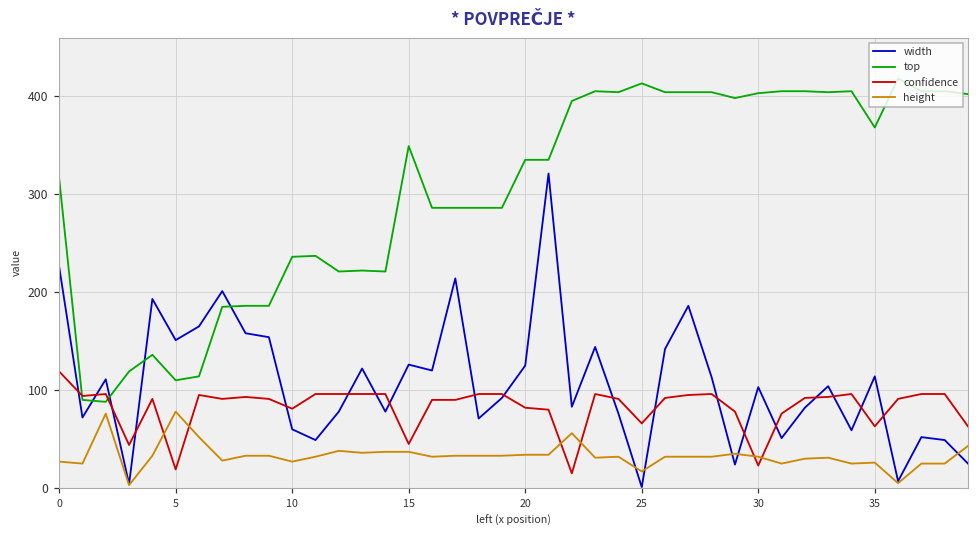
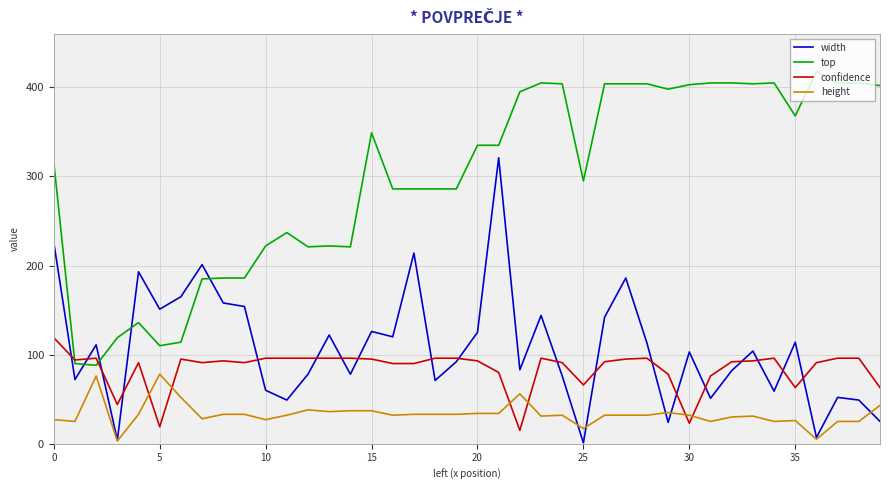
top, 10: 240 -> 220
confidence, 10: 80 -> 100
confidence, 15: 50 -> 100
confidence, 20: 80 -> 90
top, 25: 410 -> 300
